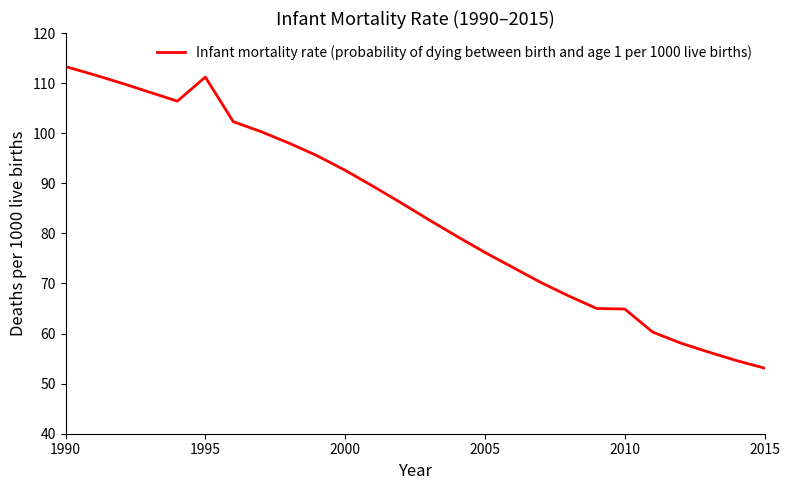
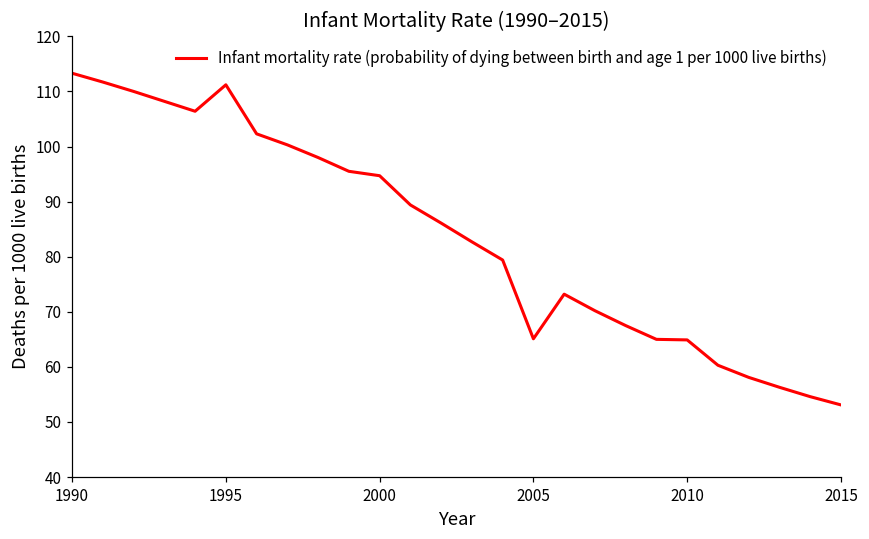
2000: 93 -> 95
2005: 76 -> 65
